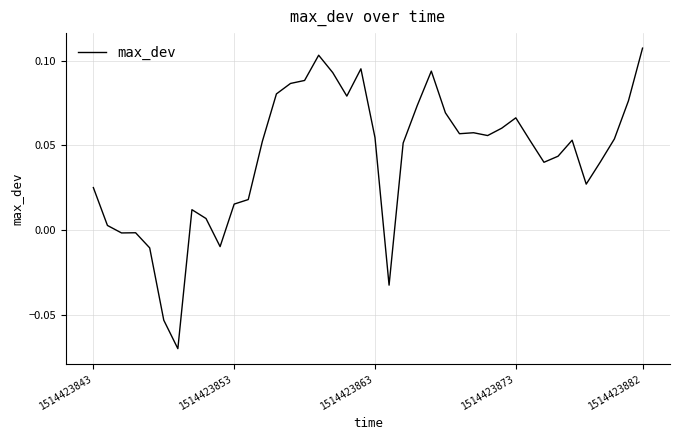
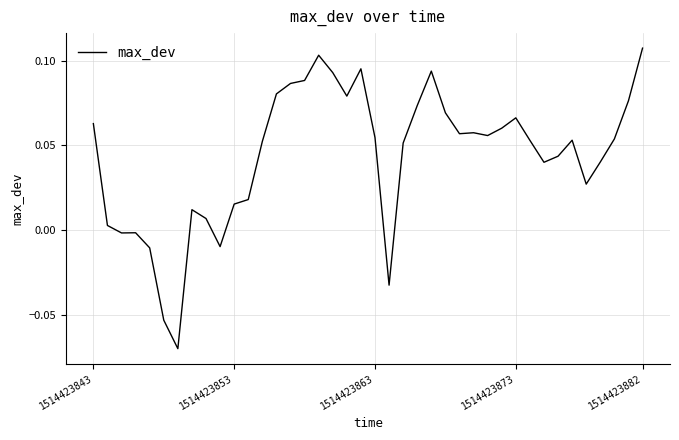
1514423843: 0.025 -> 0.063
